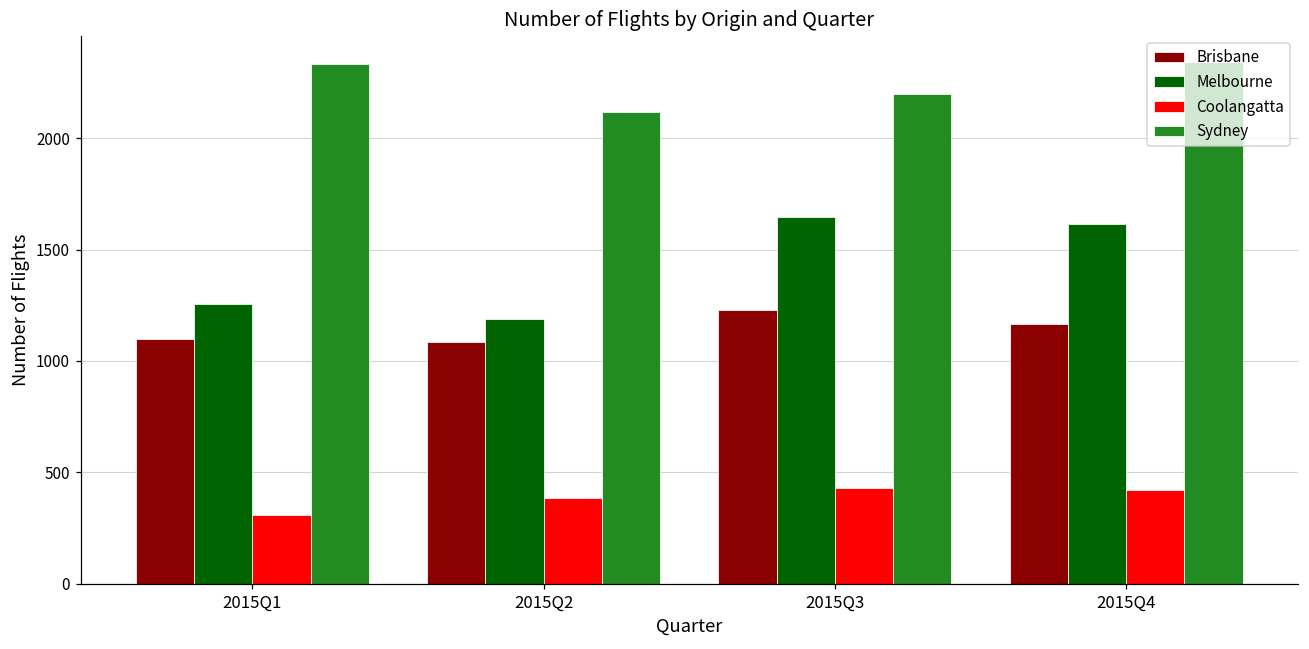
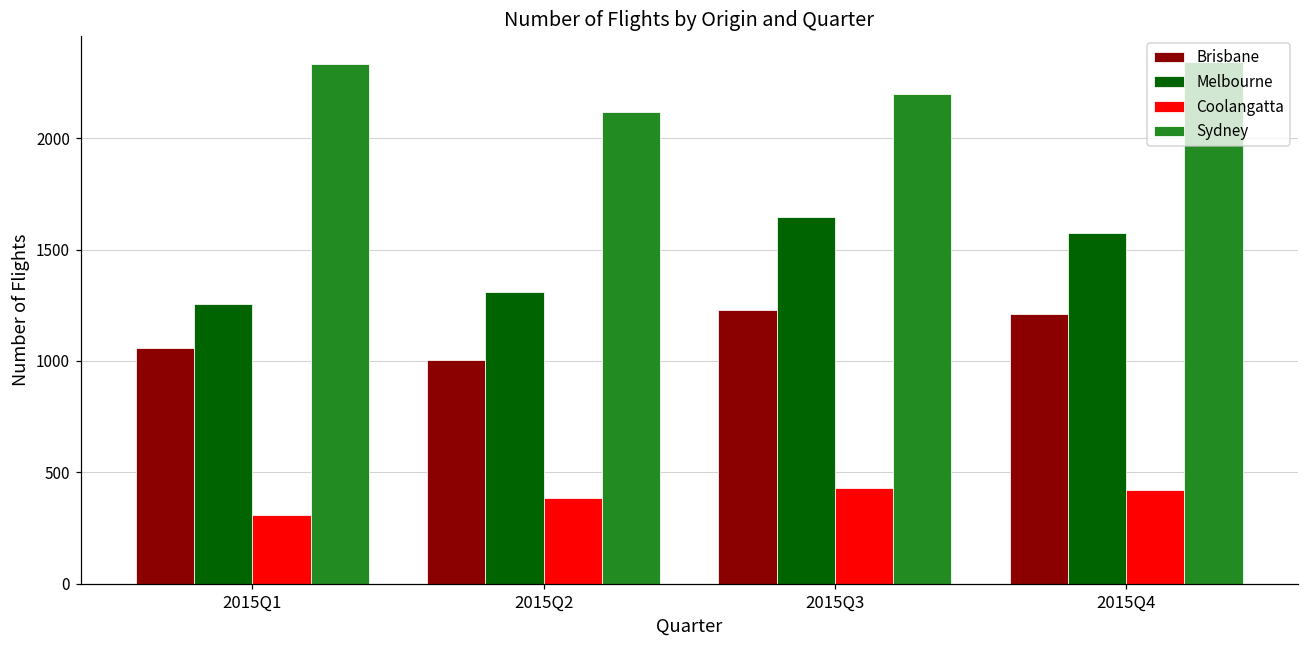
Brisbane, 2015Q1: 1100 -> 1060
Brisbane, 2015Q2: 1090 -> 1010
Melbourne, 2015Q2: 1190 -> 1310
Brisbane, 2015Q4: 1170 -> 1210
Melbourne, 2015Q4: 1610 -> 1570
